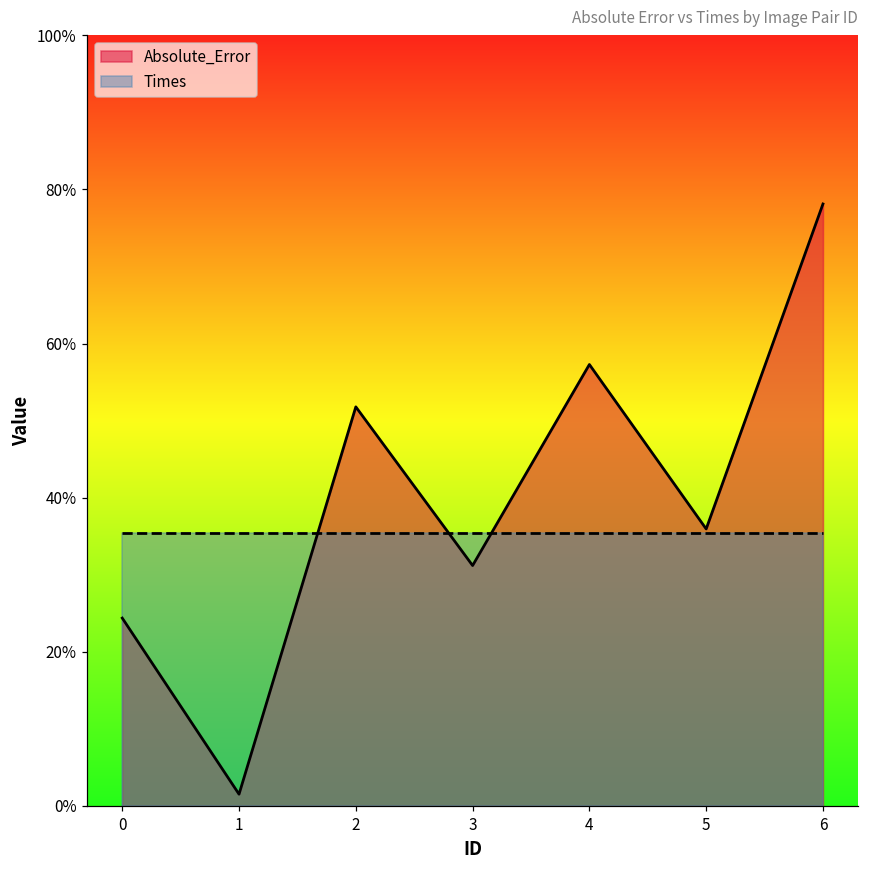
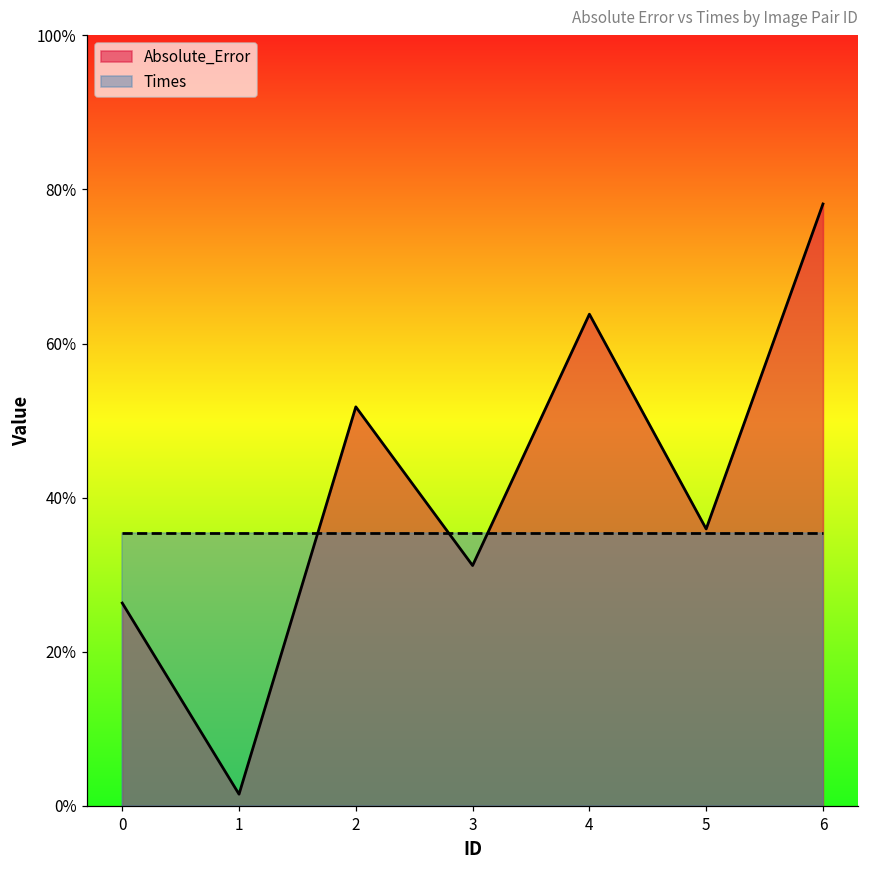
Absolute_Error, 0: 24% -> 26%
Absolute_Error, 4: 57% -> 64%
